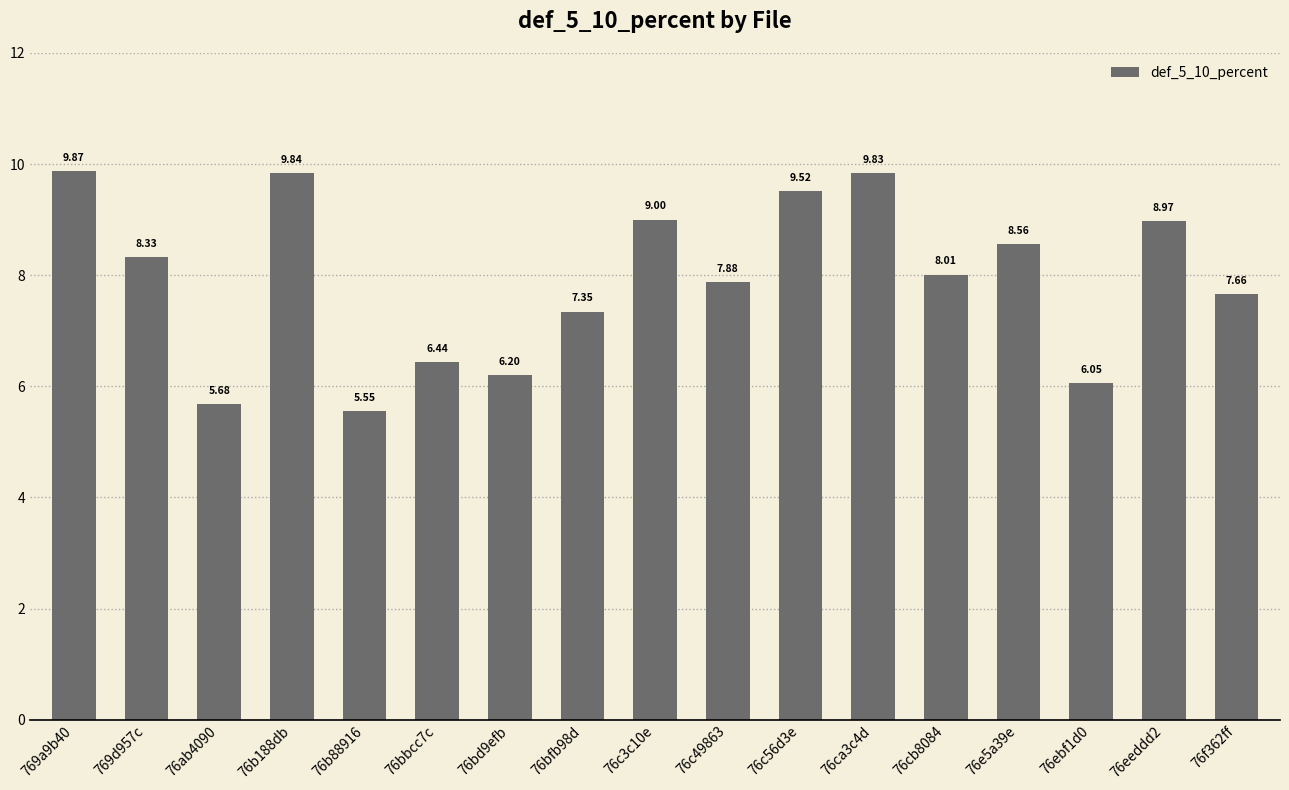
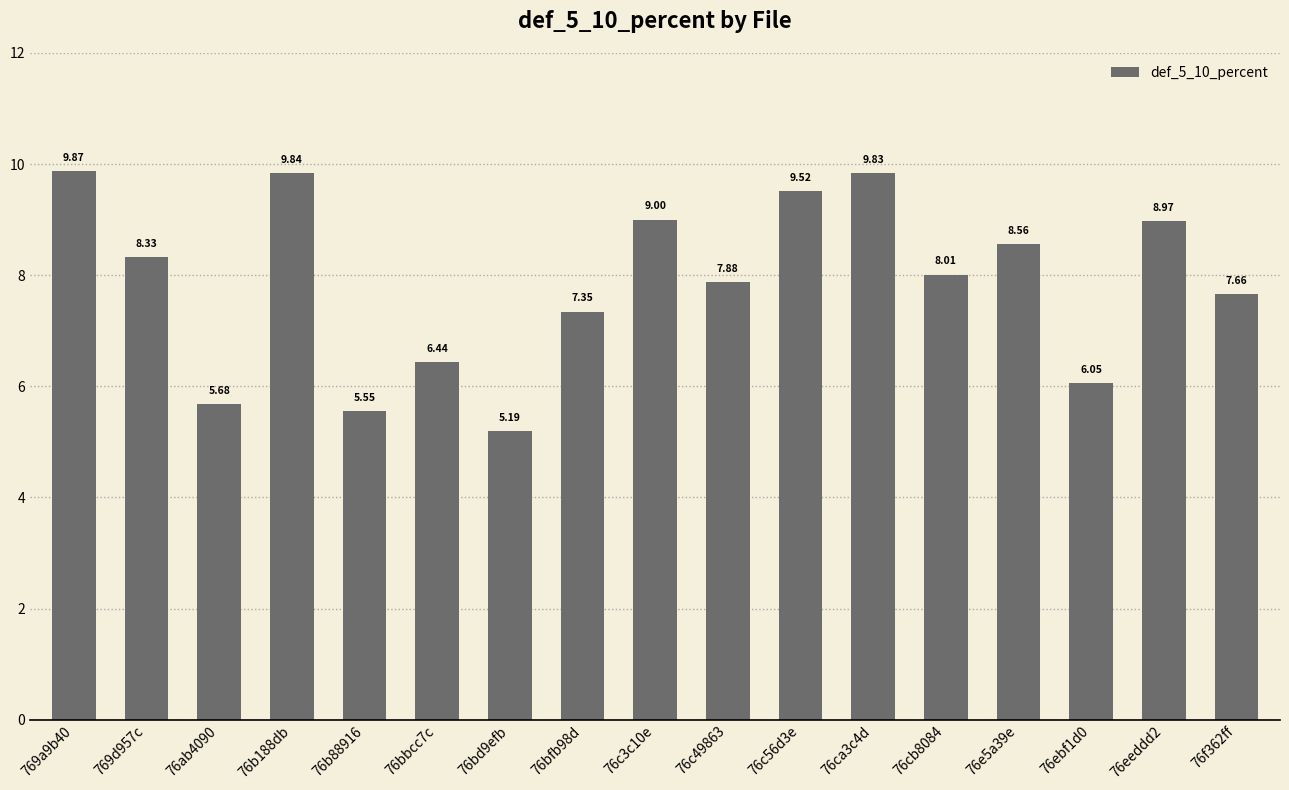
76bd9efb: 6.20 -> 5.19
